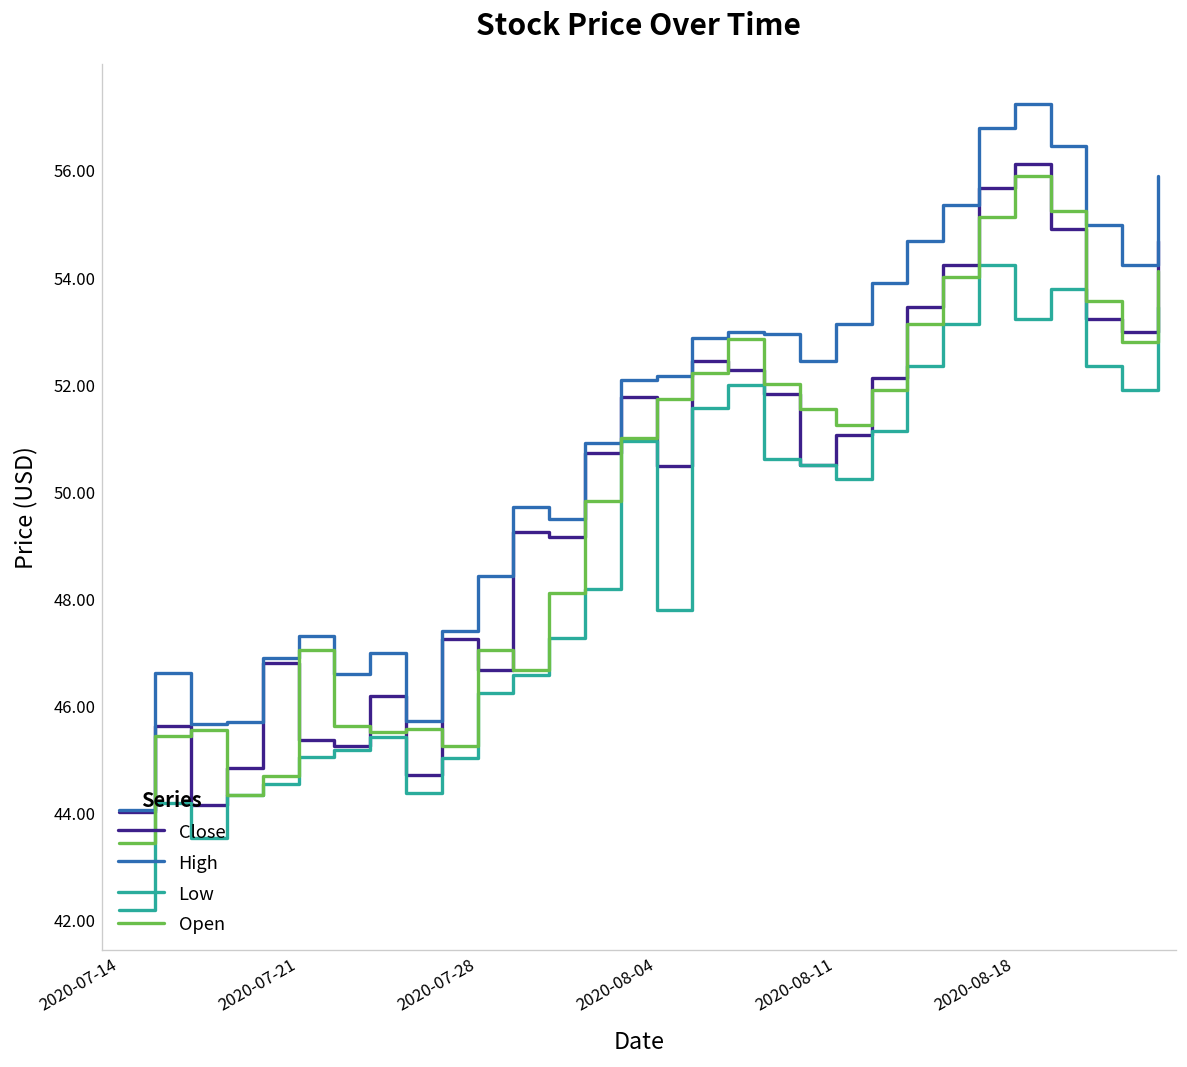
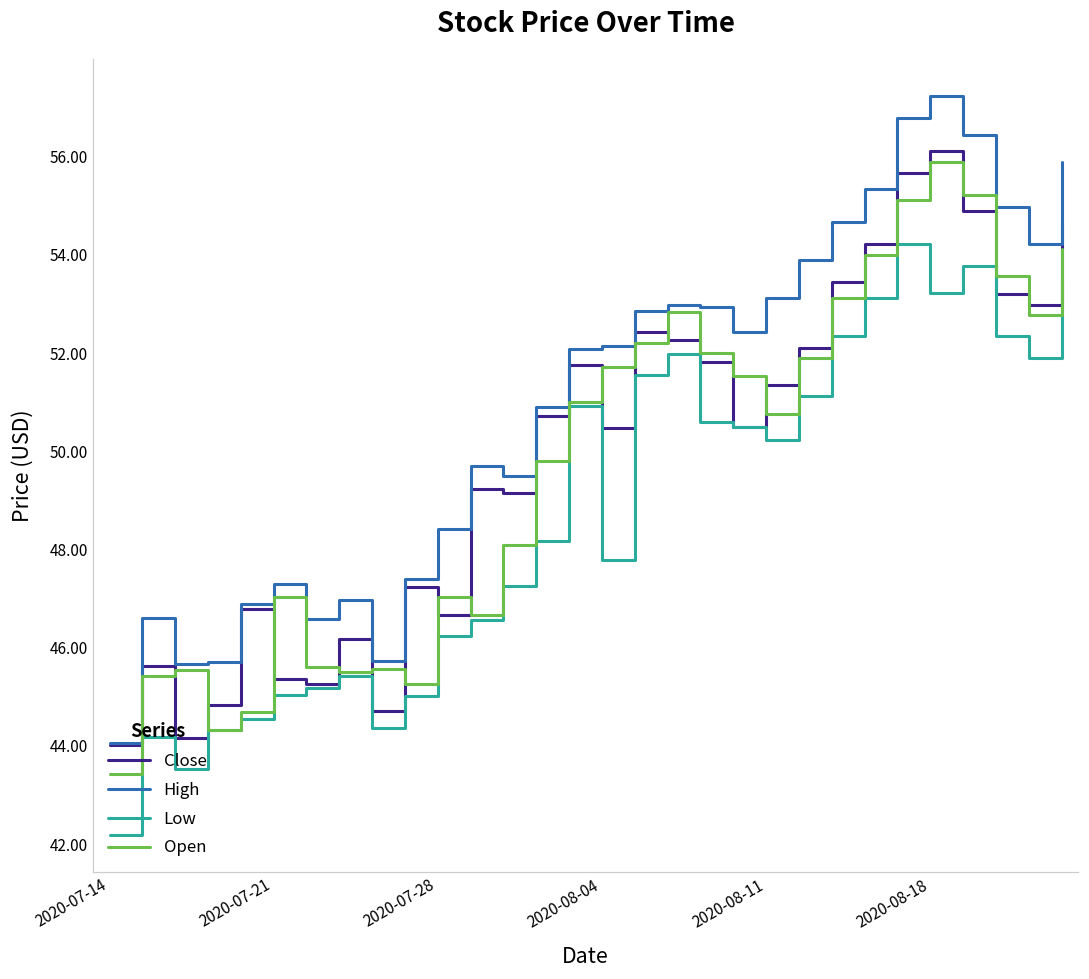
Close, 2020-08-11: 51.1 -> 51.3
Open, 2020-08-11: 51.2 -> 50.8
